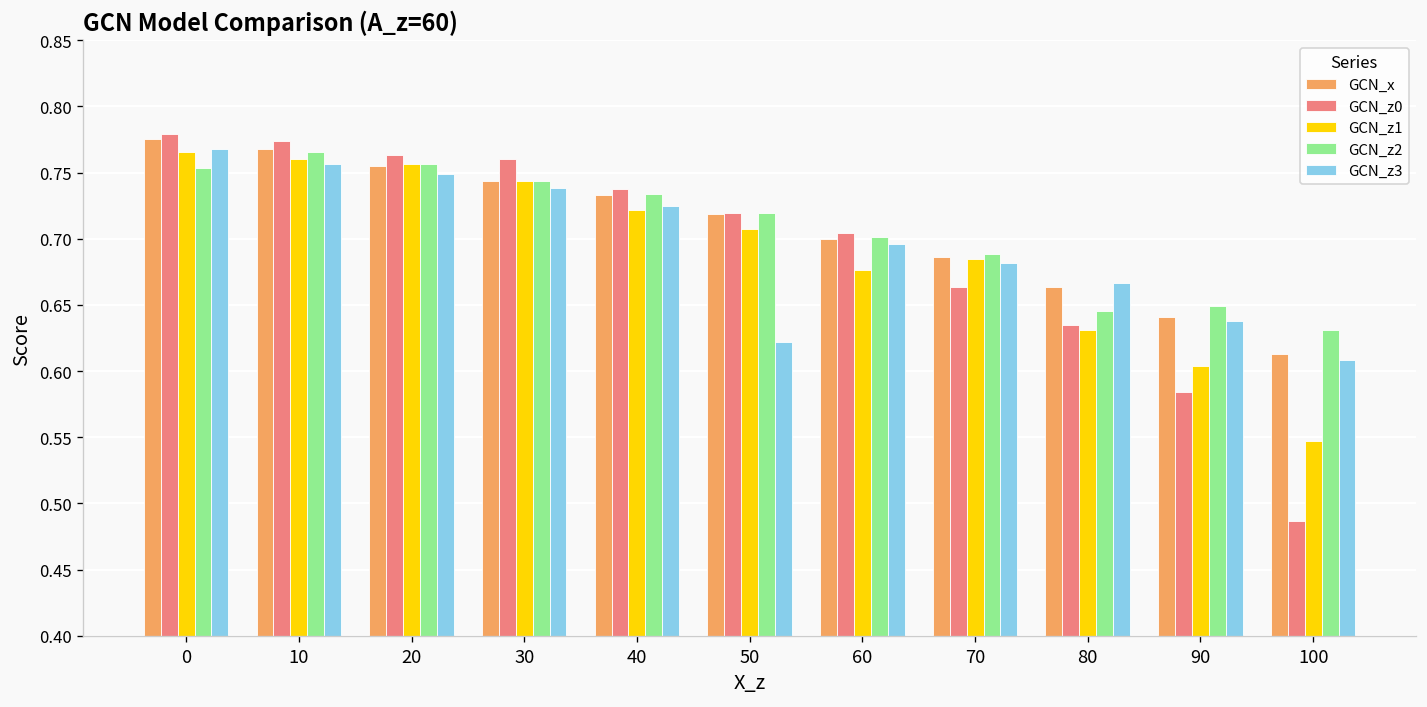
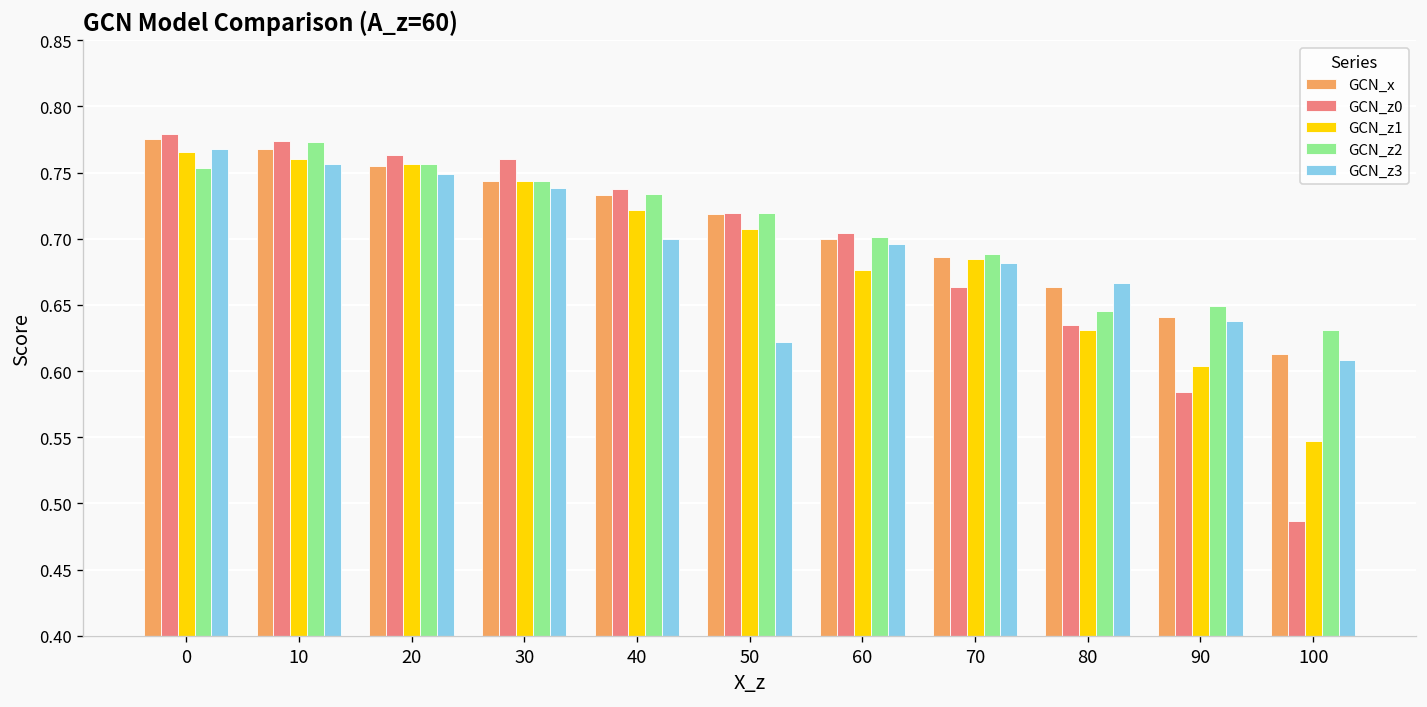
GCN_z2, 10: 0.765 -> 0.773
GCN_z3, 40: 0.725 -> 0.700
